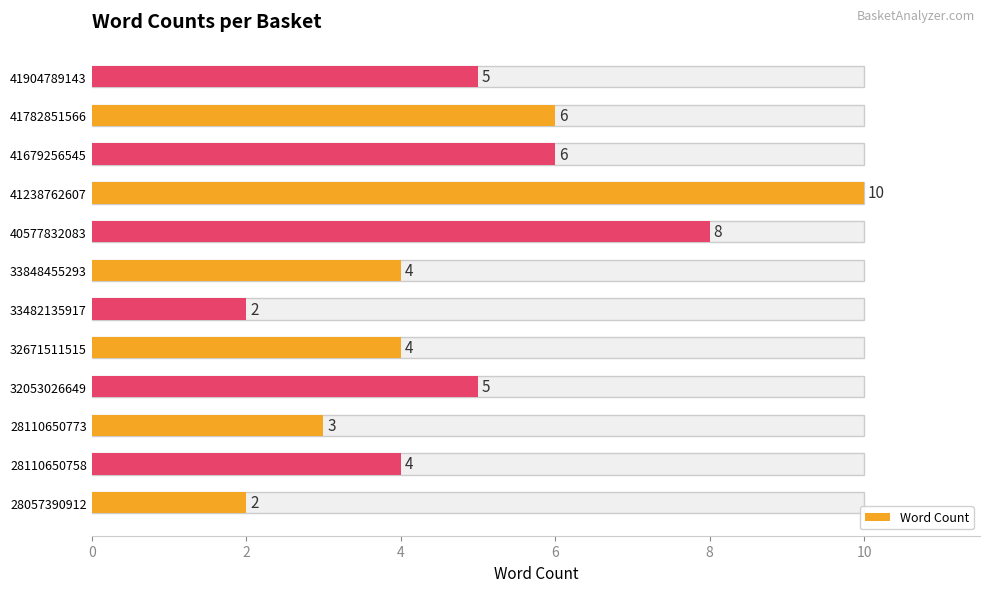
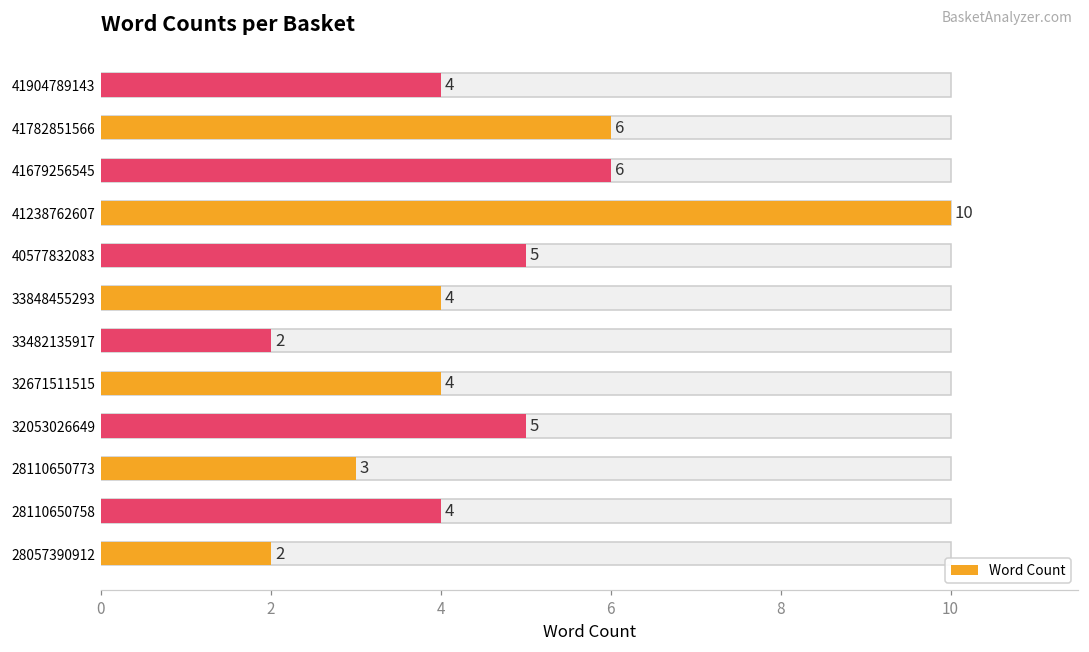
Word Count, 41904789143: 5 -> 4
Word Count, 40577832083: 8 -> 5
